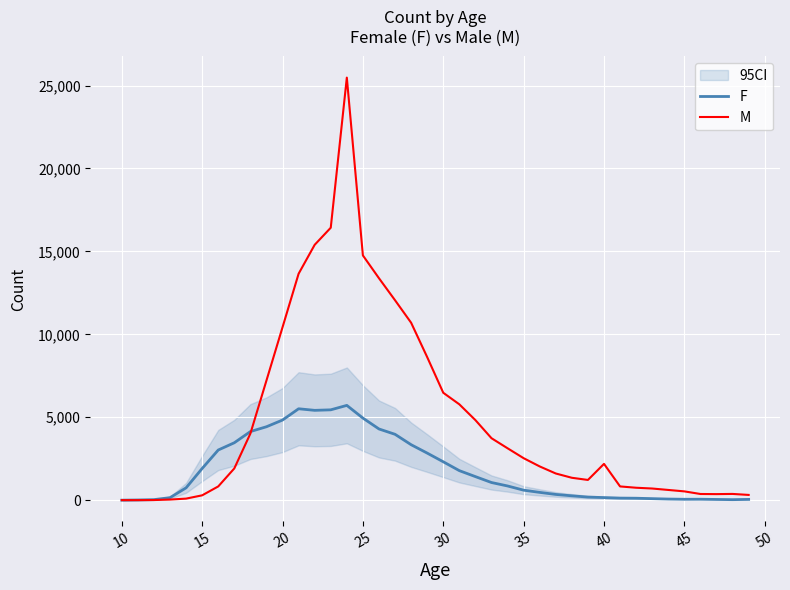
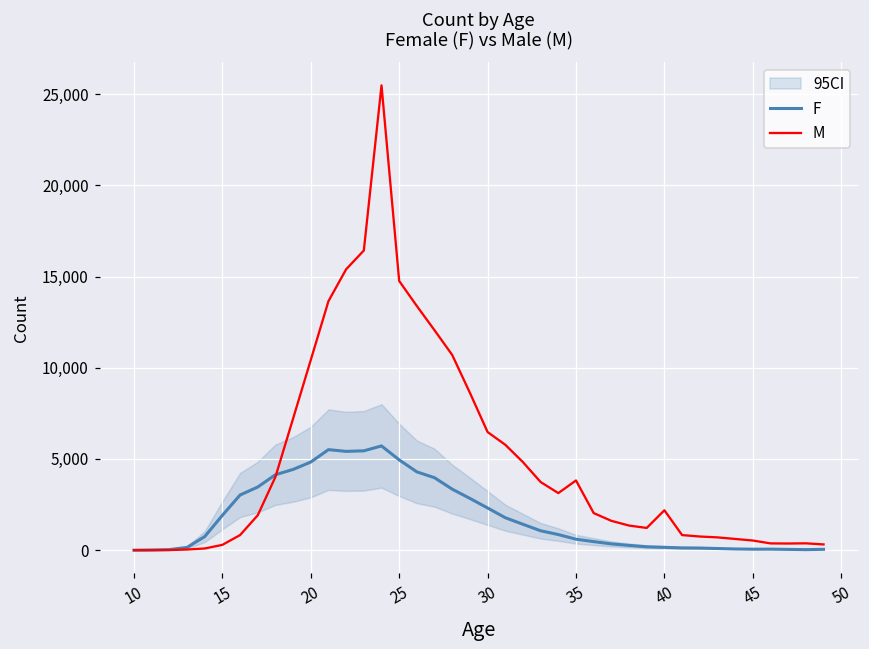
M, 35: 2,500 -> 3,800
